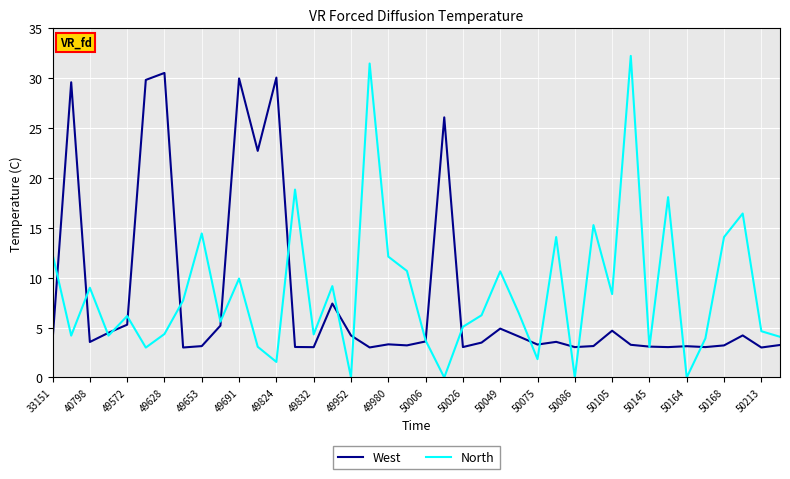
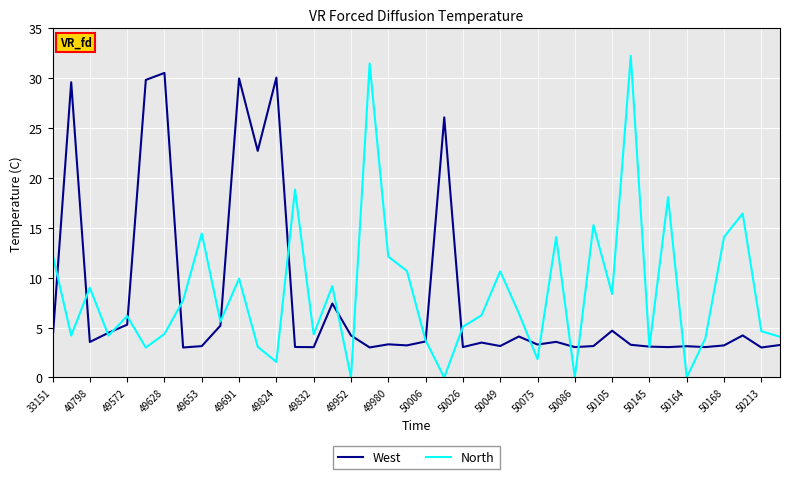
West, 50049: 5 -> 3
